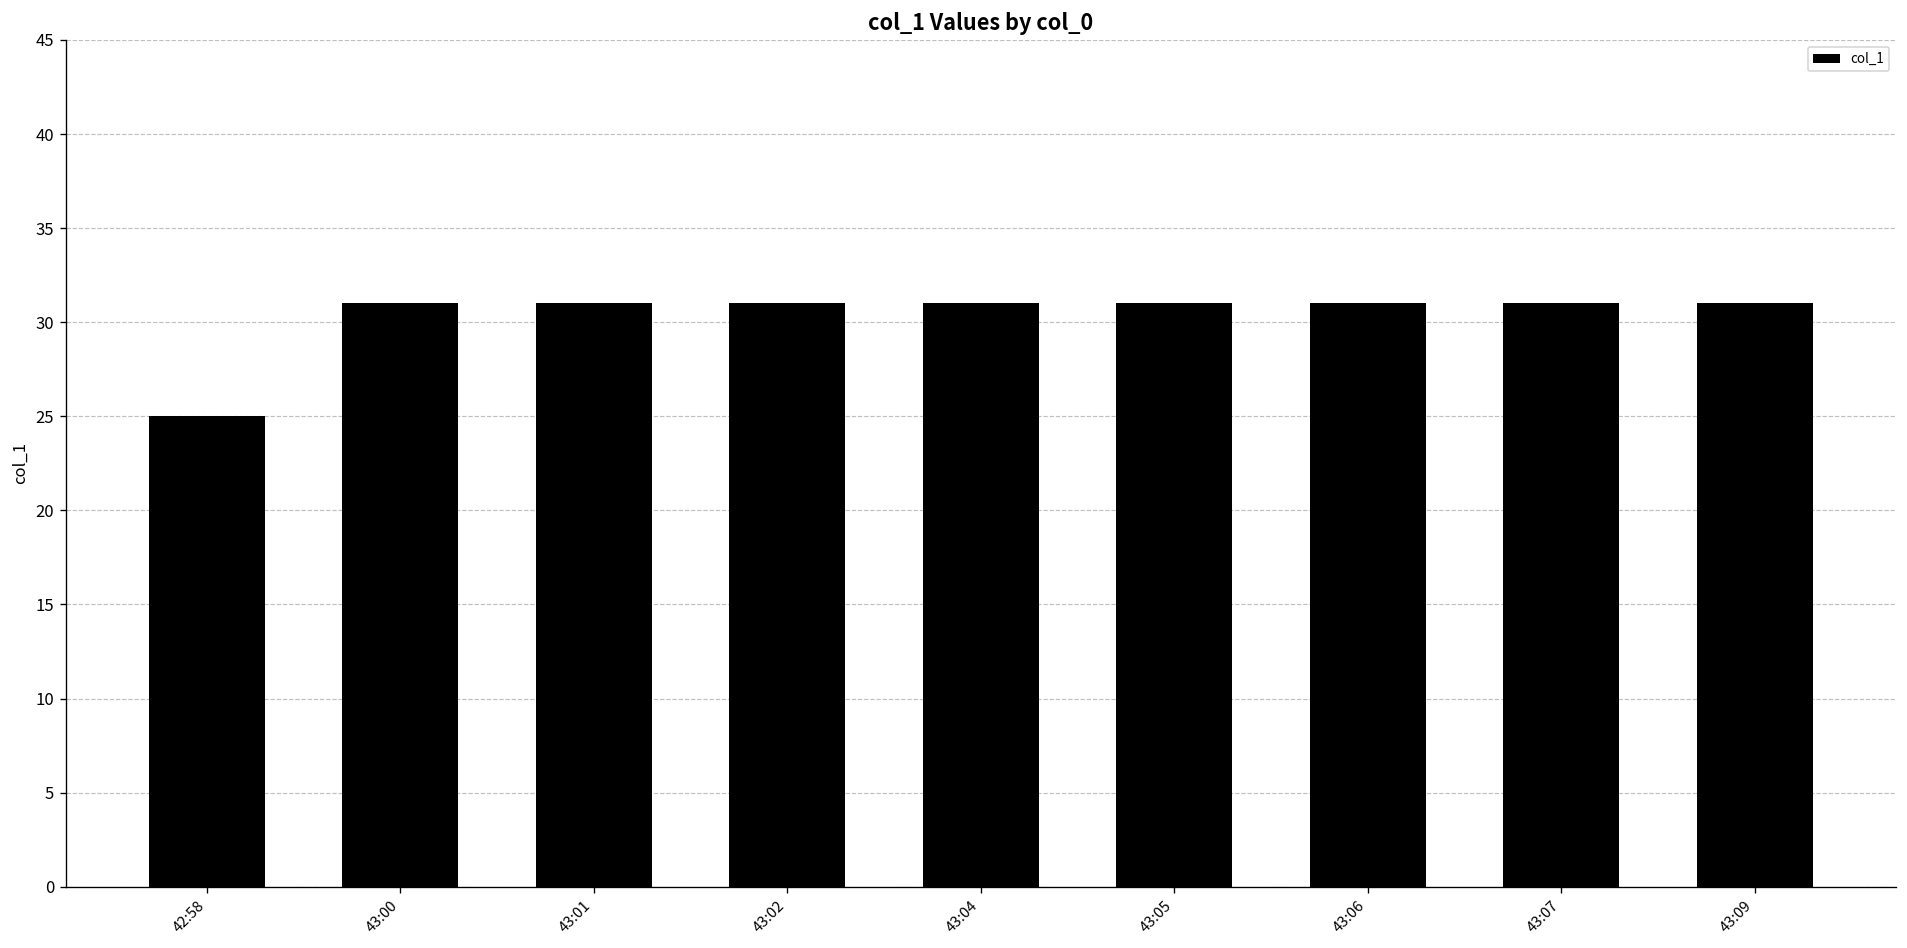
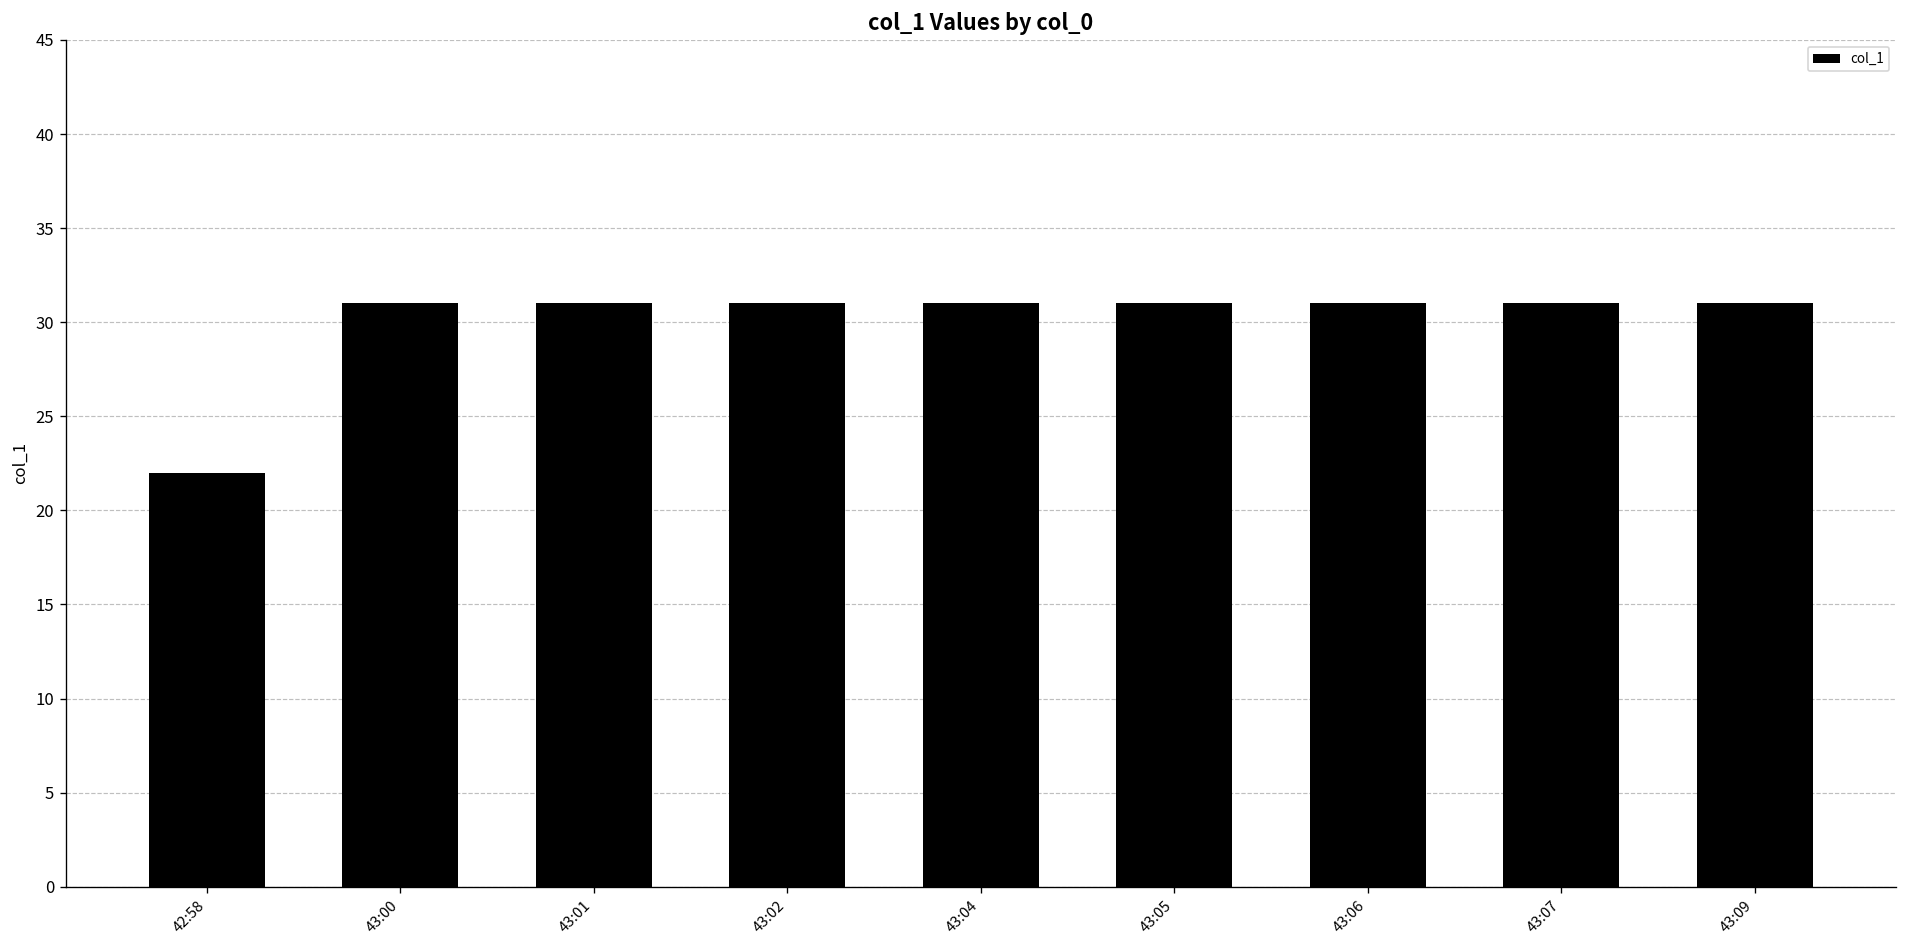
42:58: 25 -> 22
